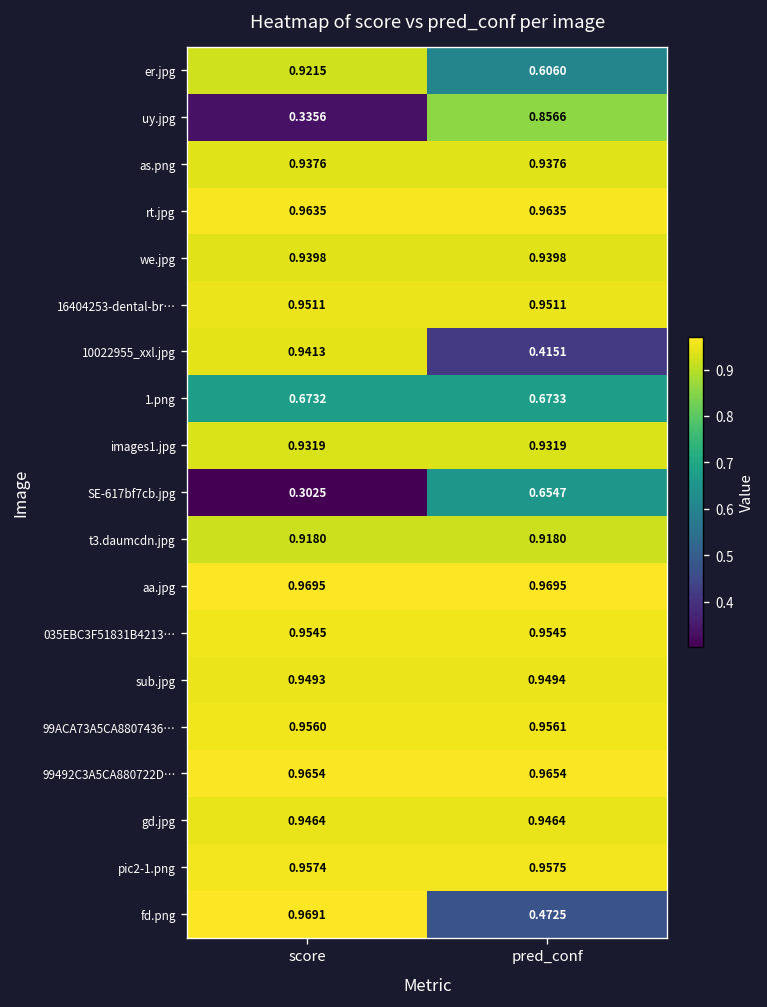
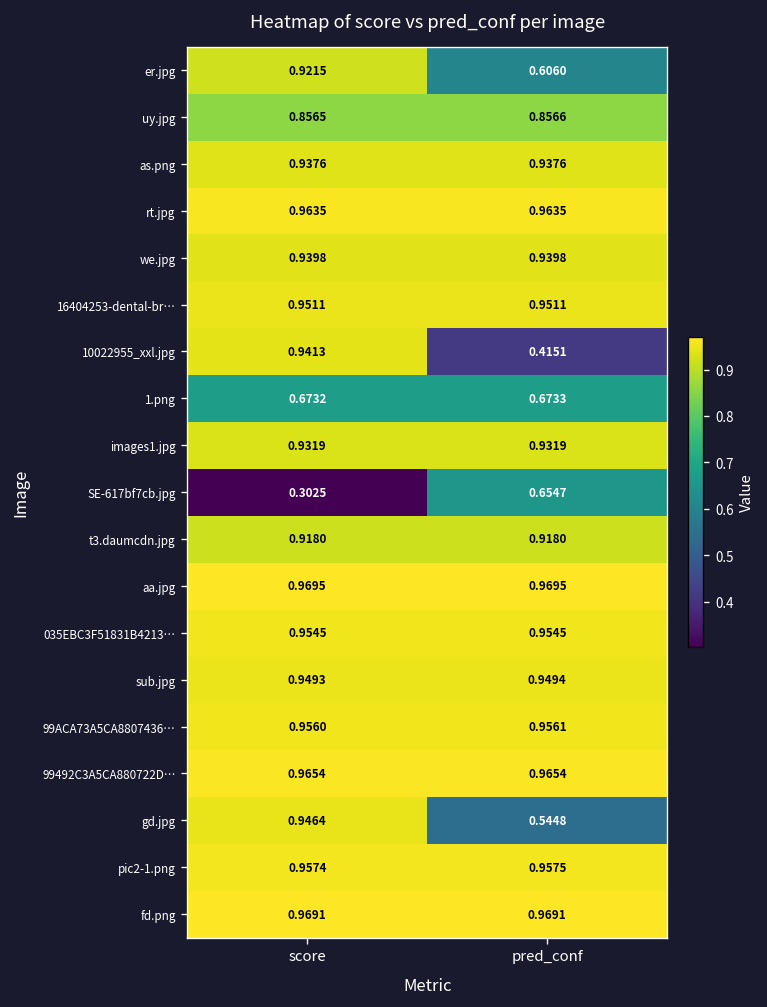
uy.jpg, score: 0.3356 -> 0.8565
gd.jpg, pred_conf: 0.9464 -> 0.5448
fd.png, pred_conf: 0.4725 -> 0.9691
